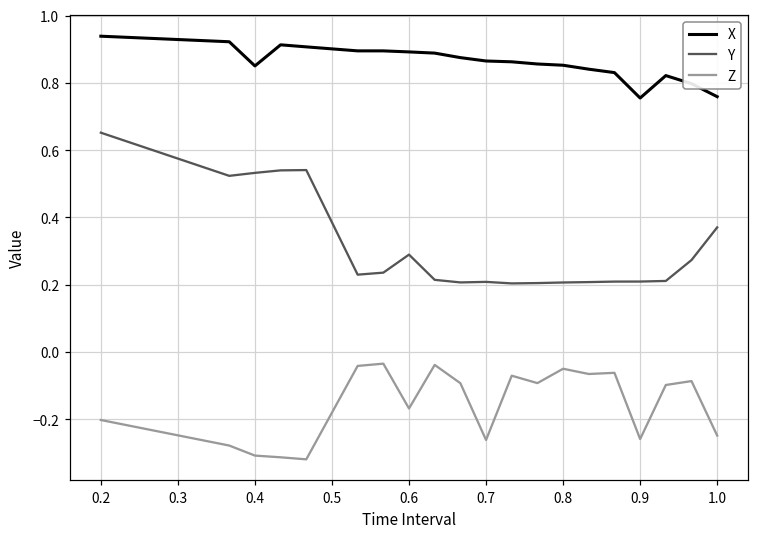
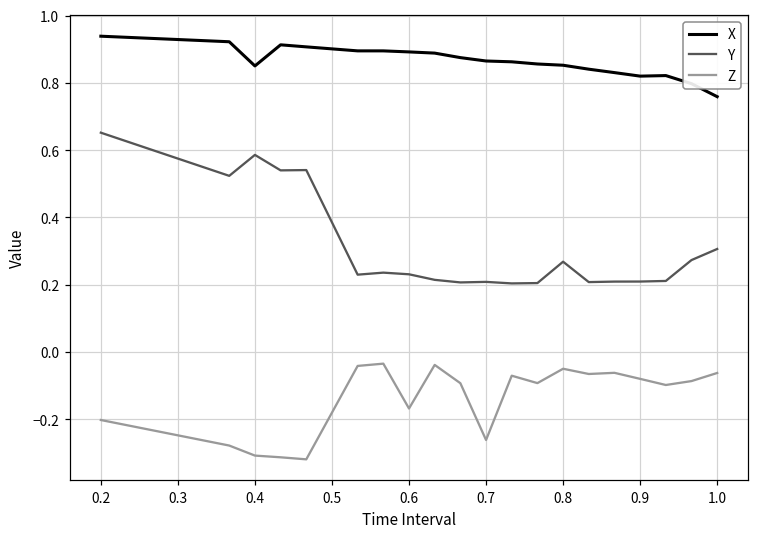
Y, 0.4: 0.53 -> 0.59
Y, 0.6: 0.29 -> 0.23
Y, 0.8: 0.21 -> 0.27
X, 0.9: 0.75 -> 0.82
Z, 0.9: -0.26 -> -0.08
Y, 1.0: 0.37 -> 0.31
Z, 1.0: -0.25 -> -0.06
